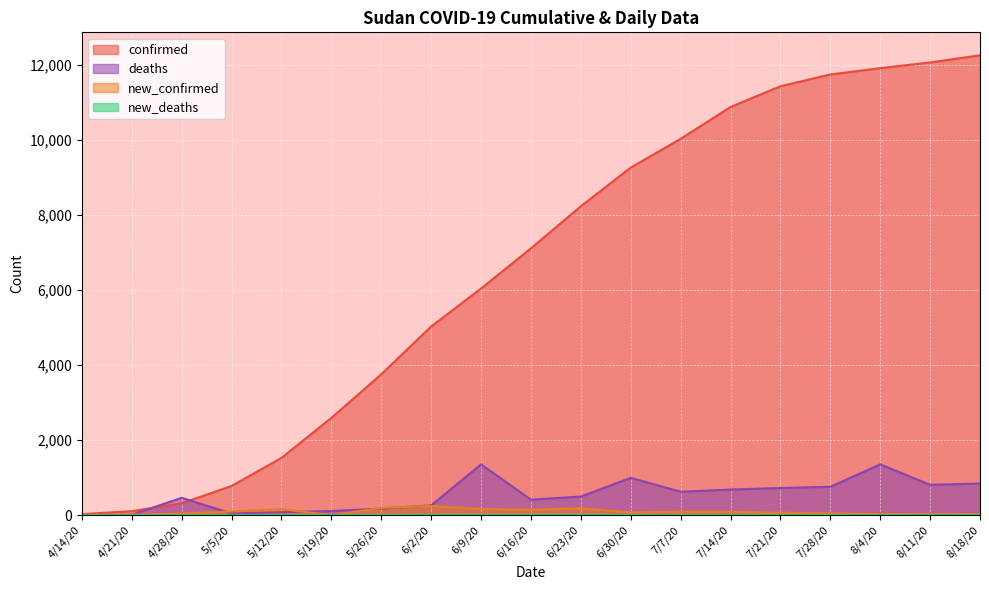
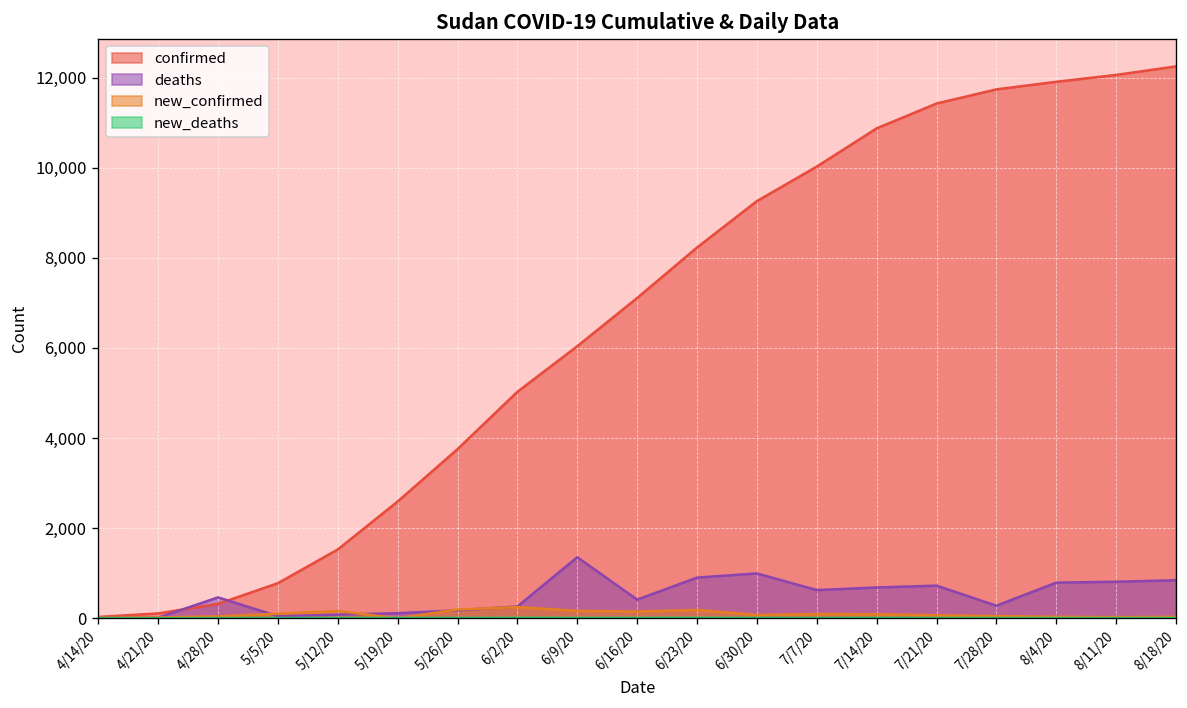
deaths, 6/23/20: 500 -> 900
deaths, 7/28/20: 800 -> 300
deaths, 8/4/20: 1,400 -> 800
